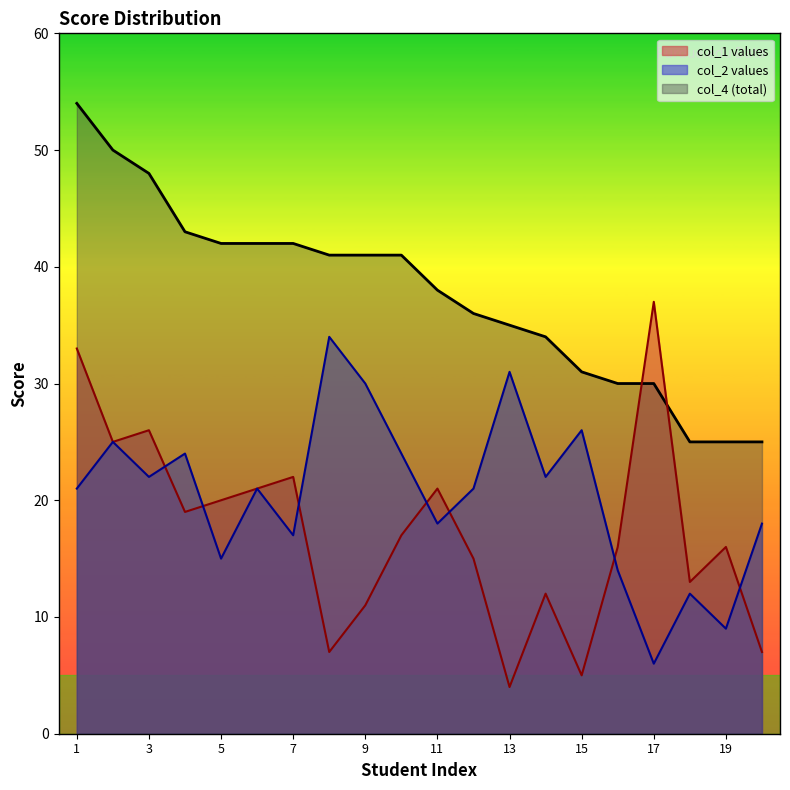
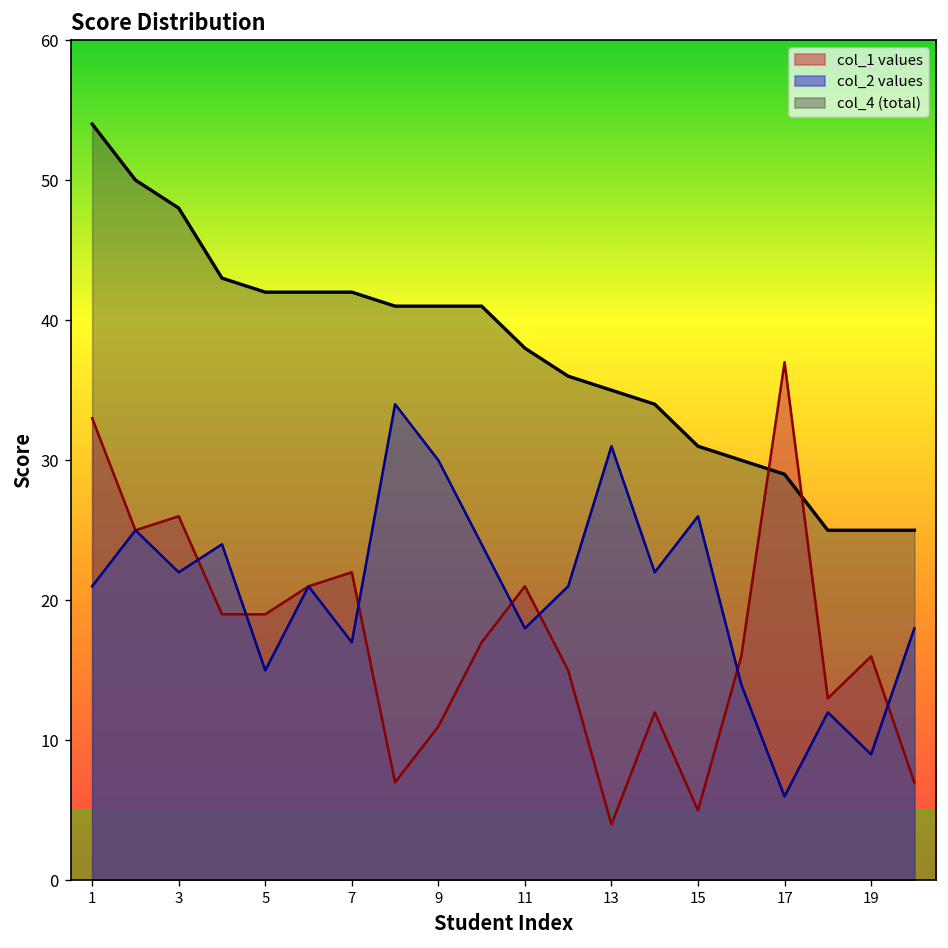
col_1 values, 5: 20 -> 19
col_4 (total), 17: 30 -> 29
